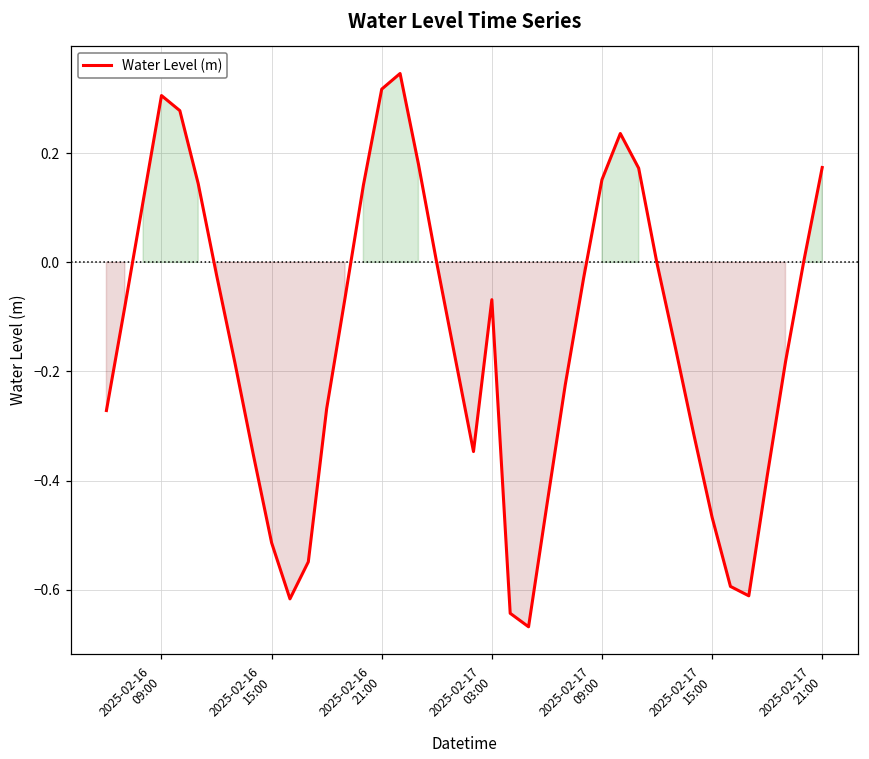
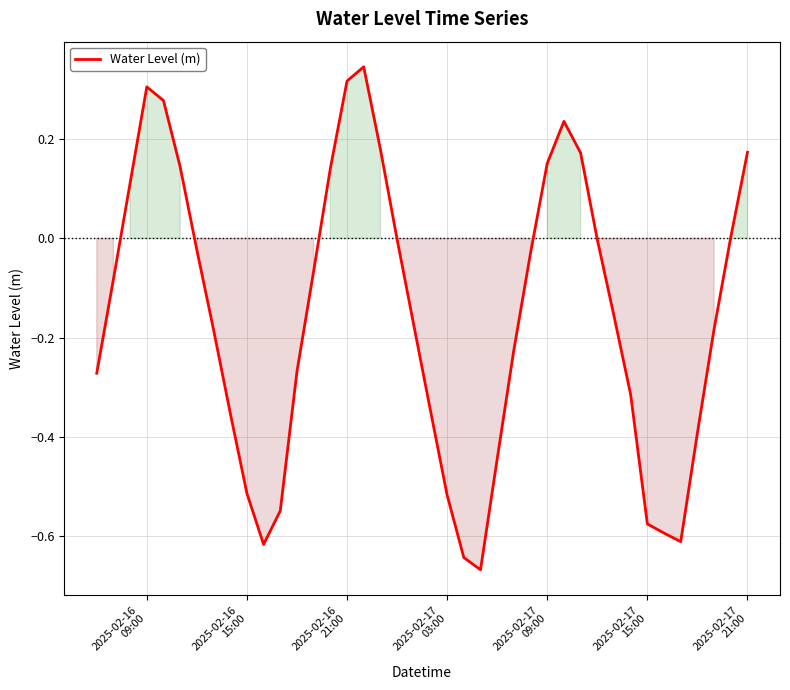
2025-02-17 03:00: -0.07 -> -0.52
2025-02-17 15:00: -0.47 -> -0.58
